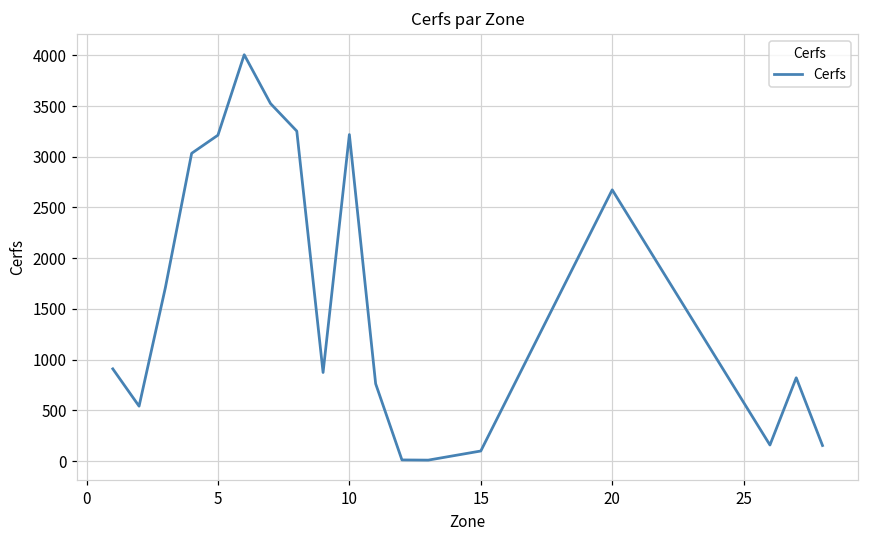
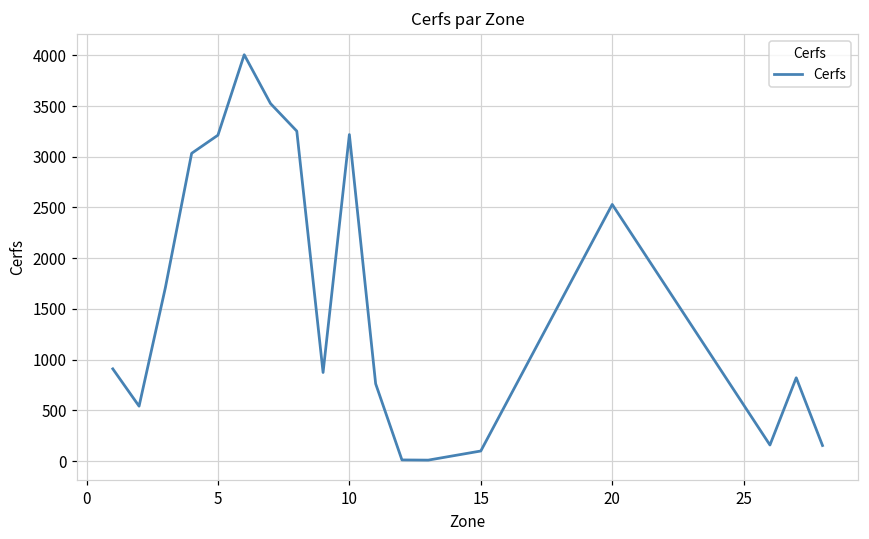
20: 2700 -> 2500
